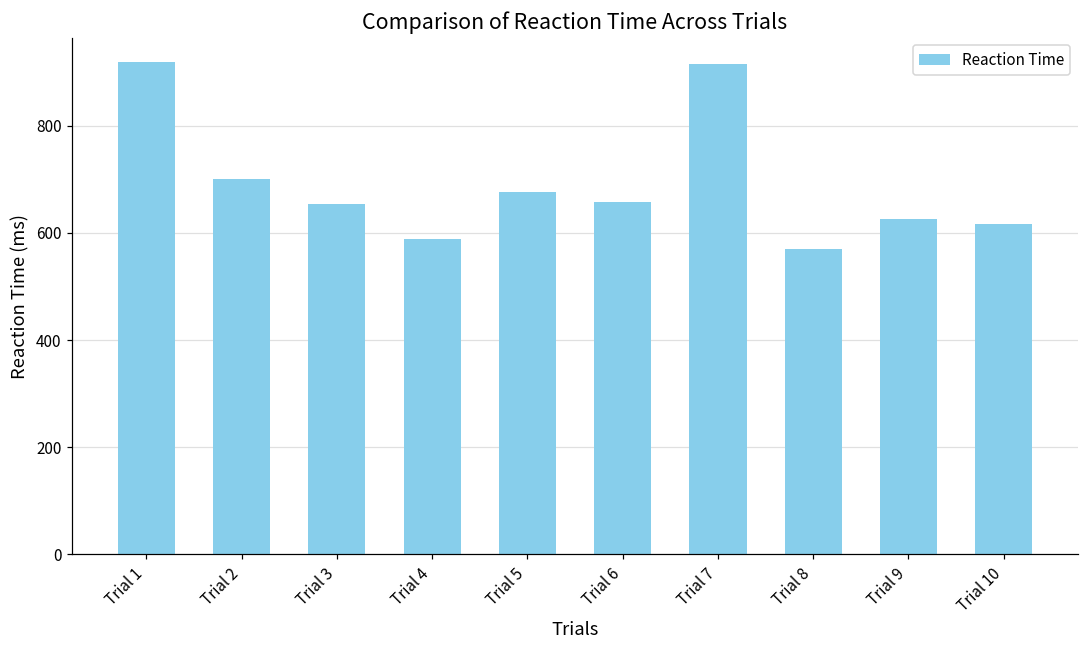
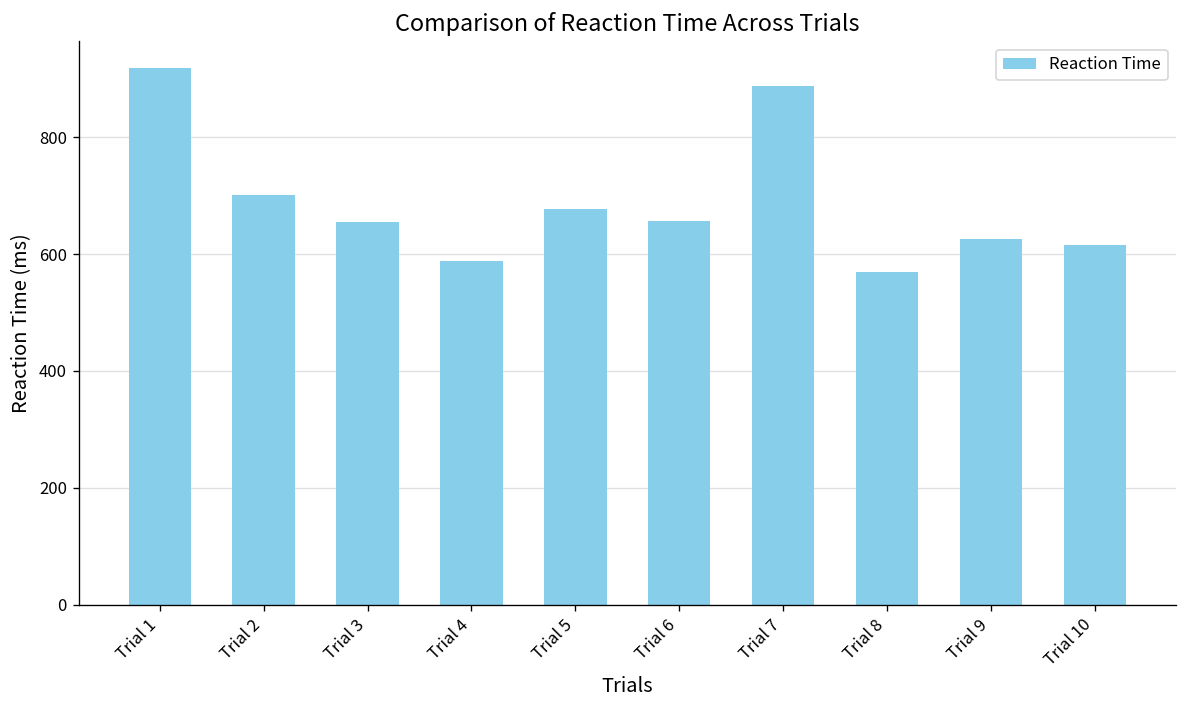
Trial 7: 920 -> 890
